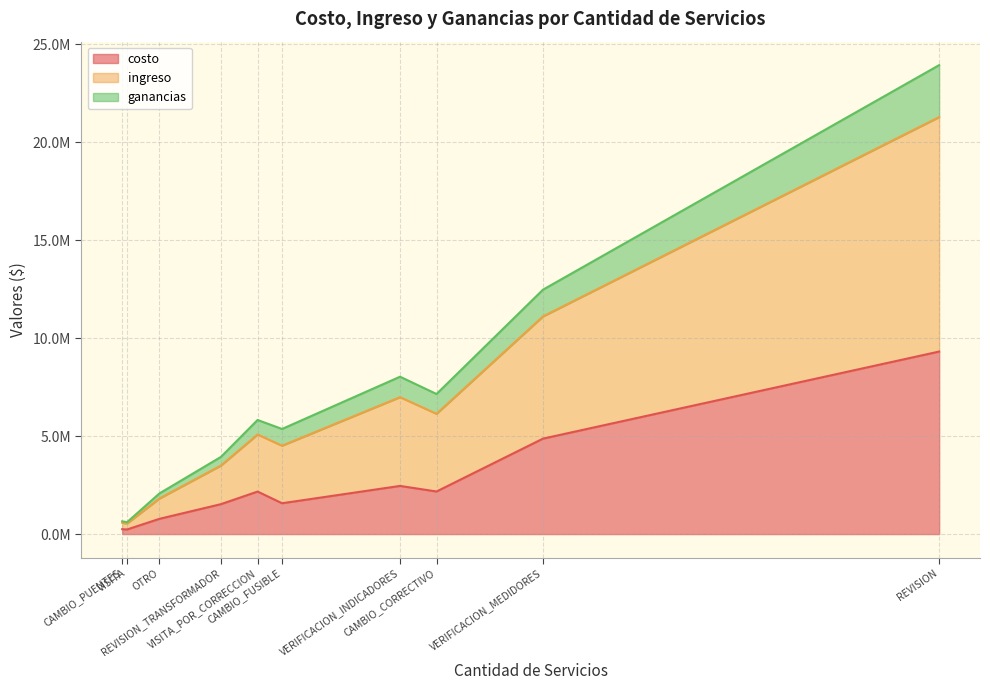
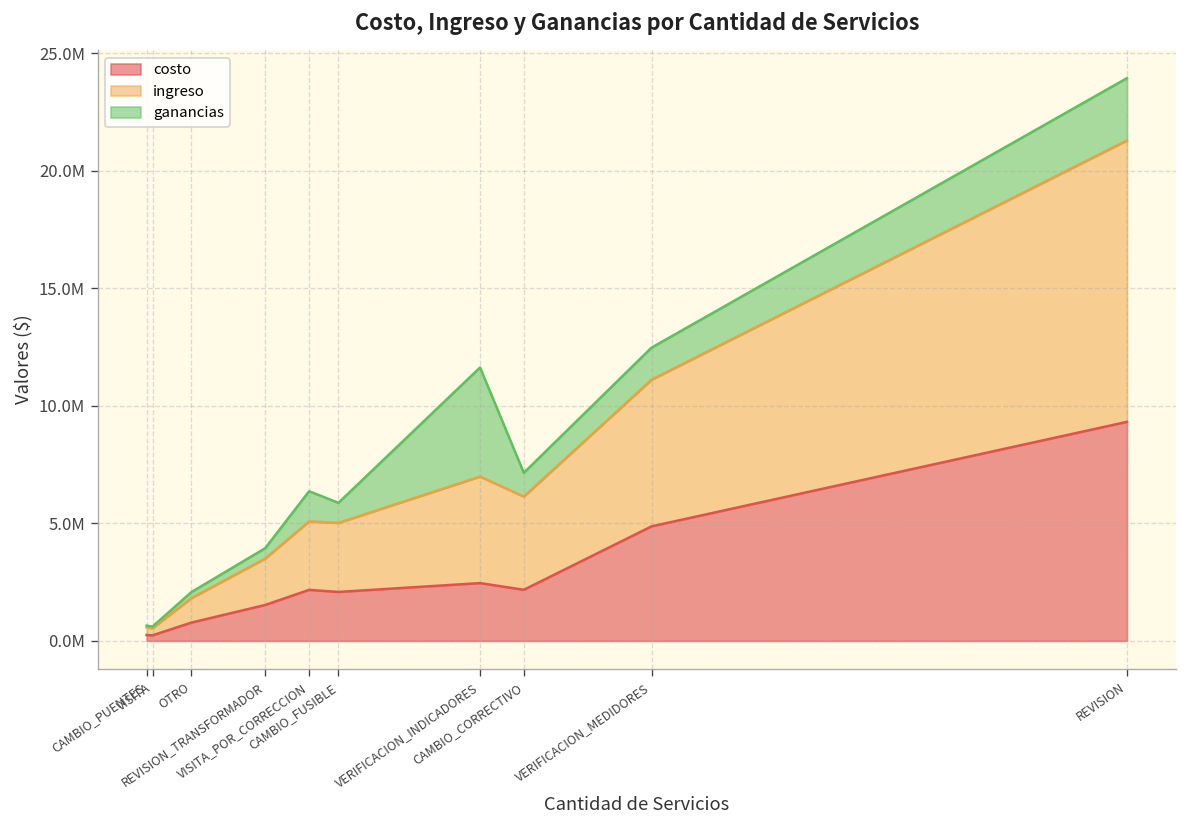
ganancias, VISITA_POR_CORRECCION: 700000 -> 1300000
costo, CAMBIO_FUSIBLE: 1600000 -> 2100000
ganancias, VERIFICACION_INDICADORES: 1000000 -> 4600000
